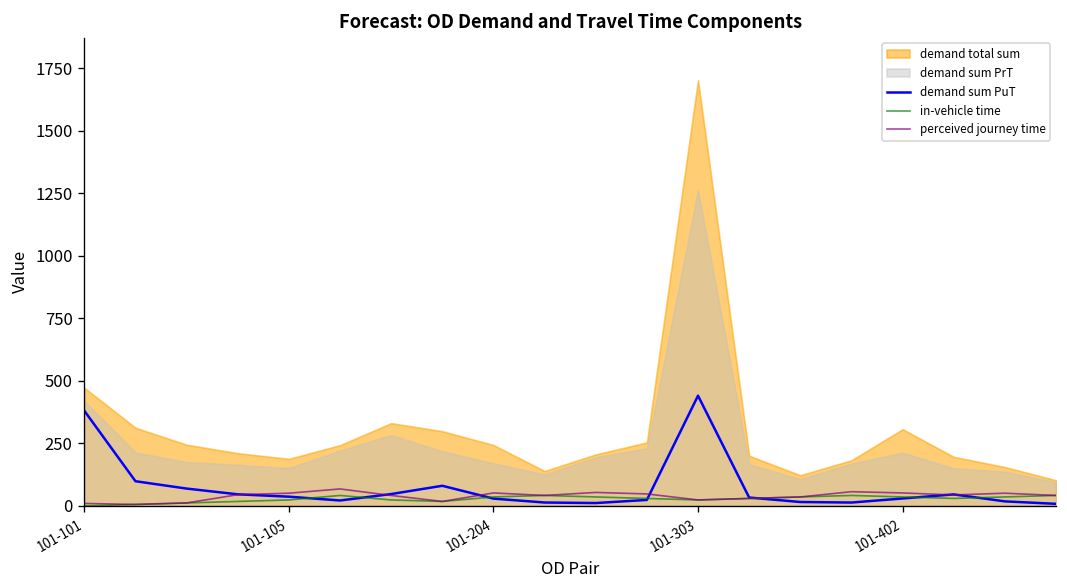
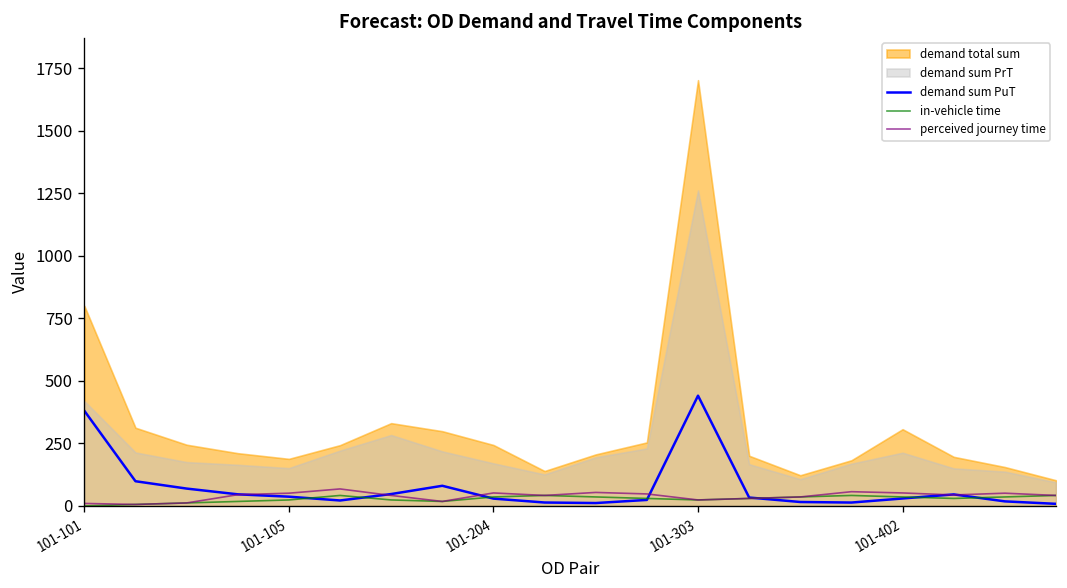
demand total sum, 101-101: 470 -> 800
